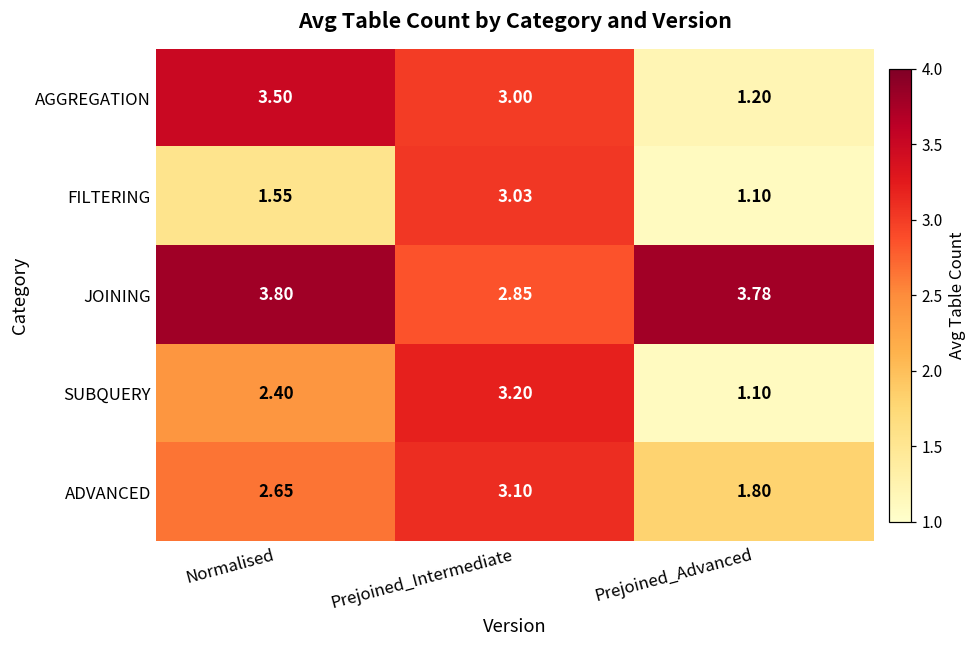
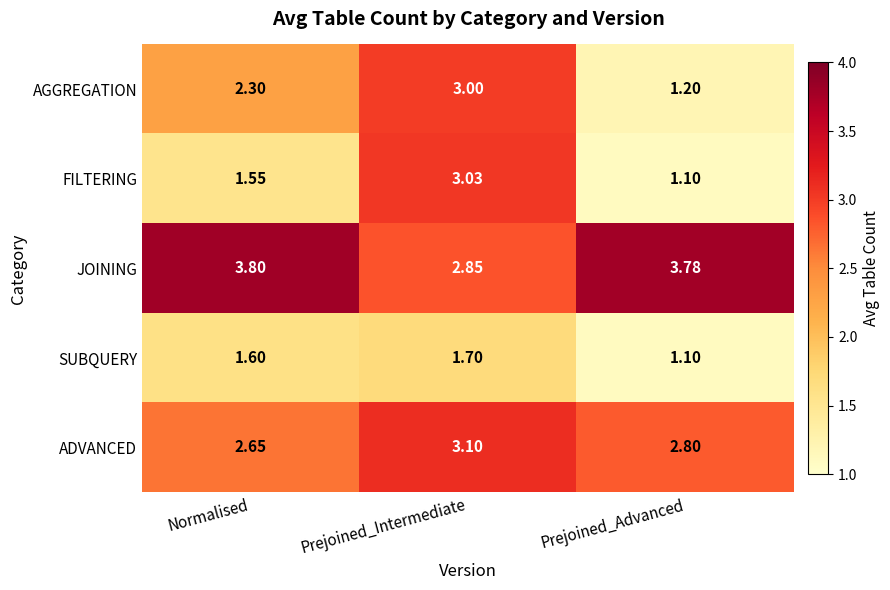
AGGREGATION, Normalised: 3.50 -> 2.30
SUBQUERY, Normalised: 2.40 -> 1.60
SUBQUERY, Prejoined_Intermediate: 3.20 -> 1.70
ADVANCED, Prejoined_Advanced: 1.80 -> 2.80
